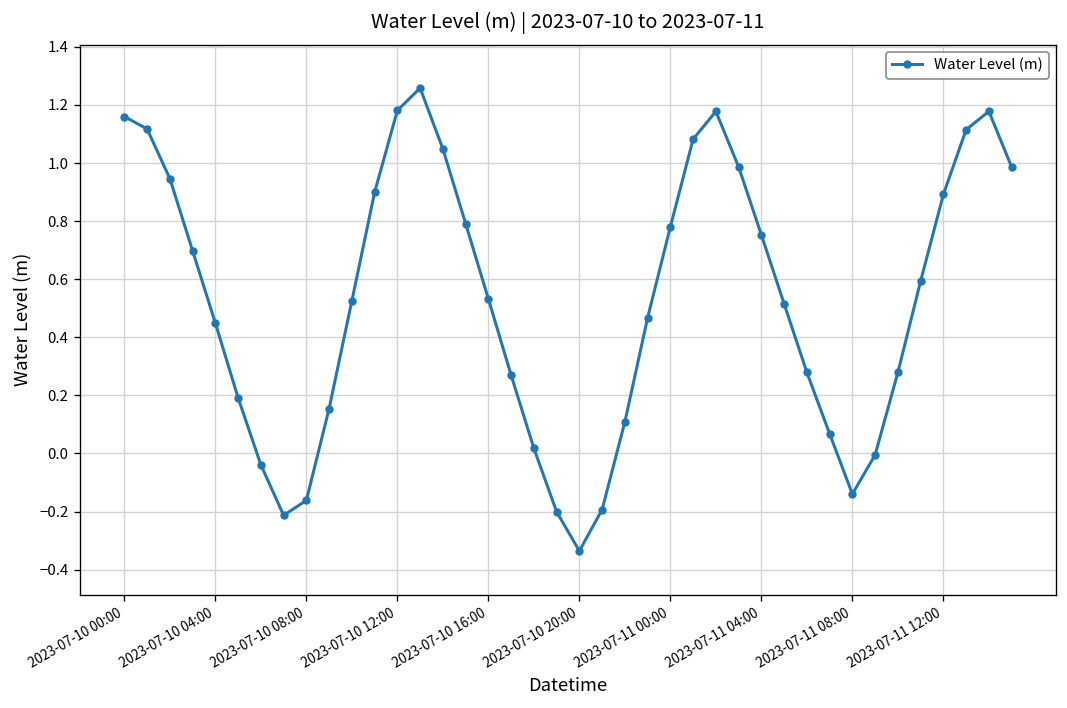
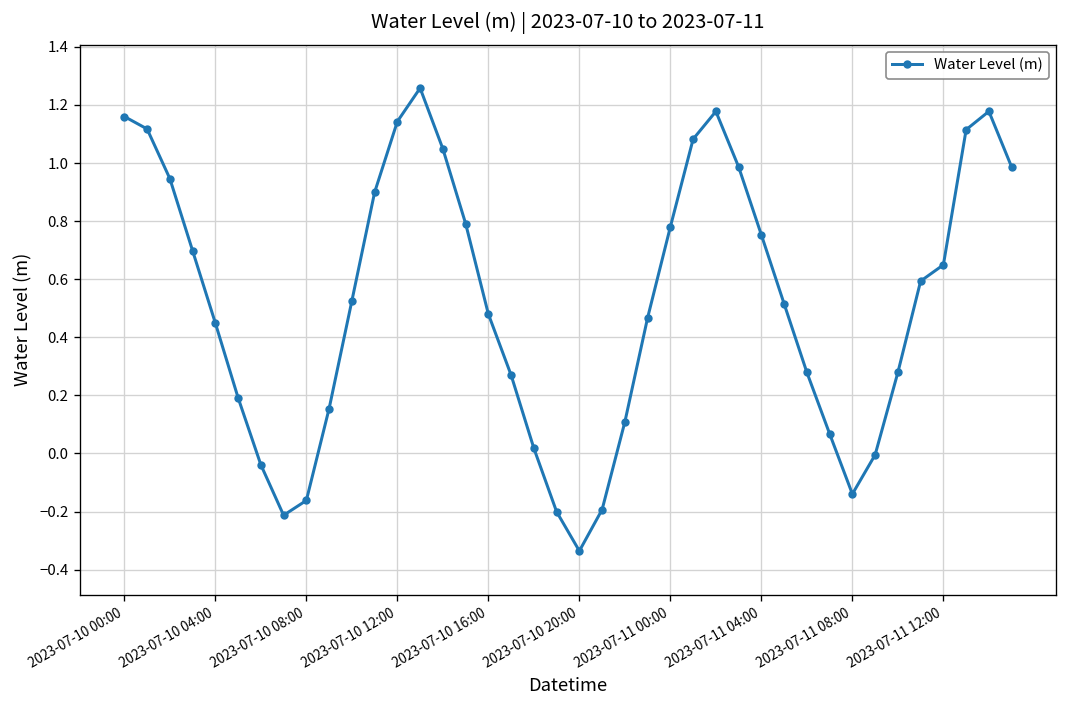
2023-07-10 12:00: 1.18 -> 1.14
2023-07-10 16:00: 0.53 -> 0.48
2023-07-11 12:00: 0.89 -> 0.65
